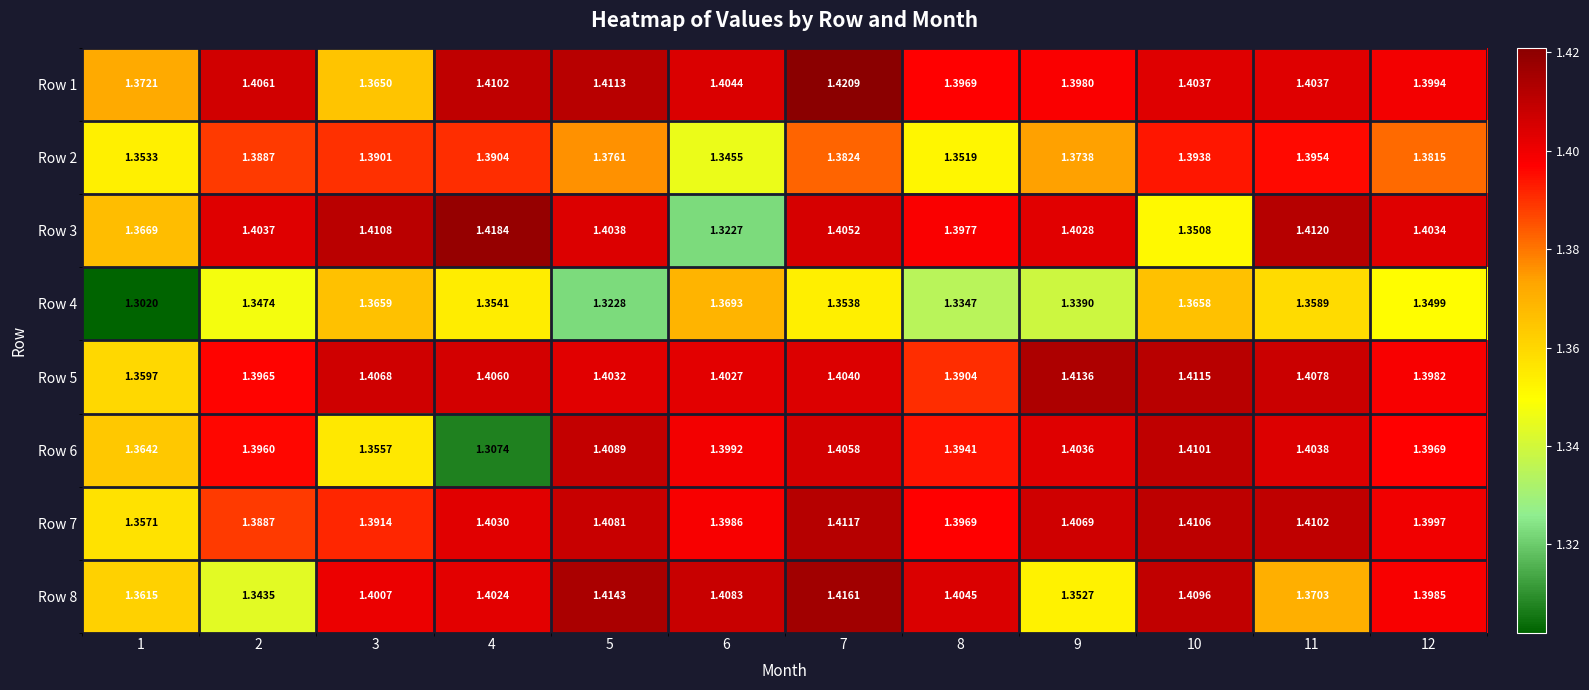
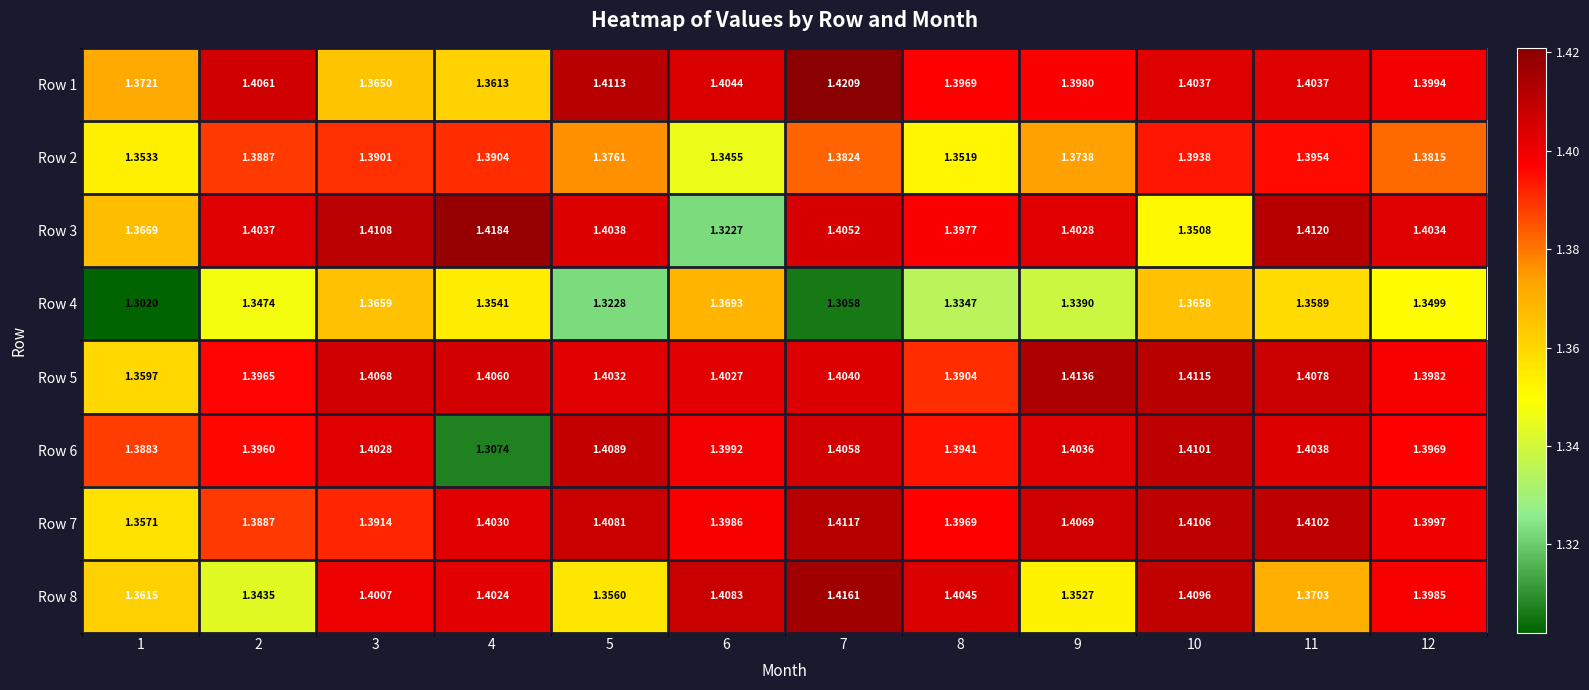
Row 1, 4: 1.4102 -> 1.3613
Row 4, 7: 1.3538 -> 1.3058
Row 6, 1: 1.3642 -> 1.3883
Row 6, 3: 1.3557 -> 1.4028
Row 8, 5: 1.4143 -> 1.3560
